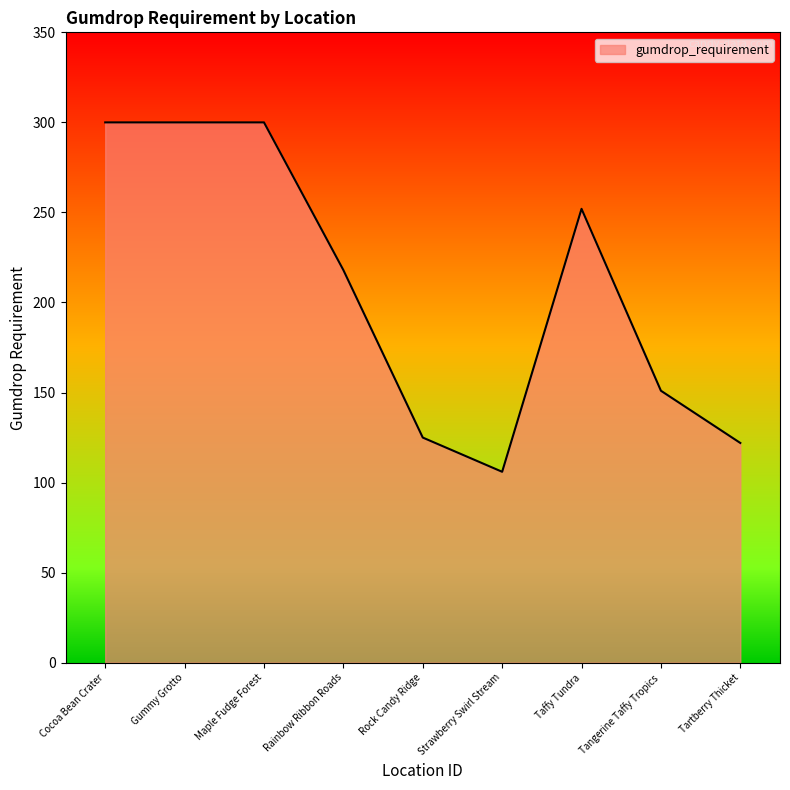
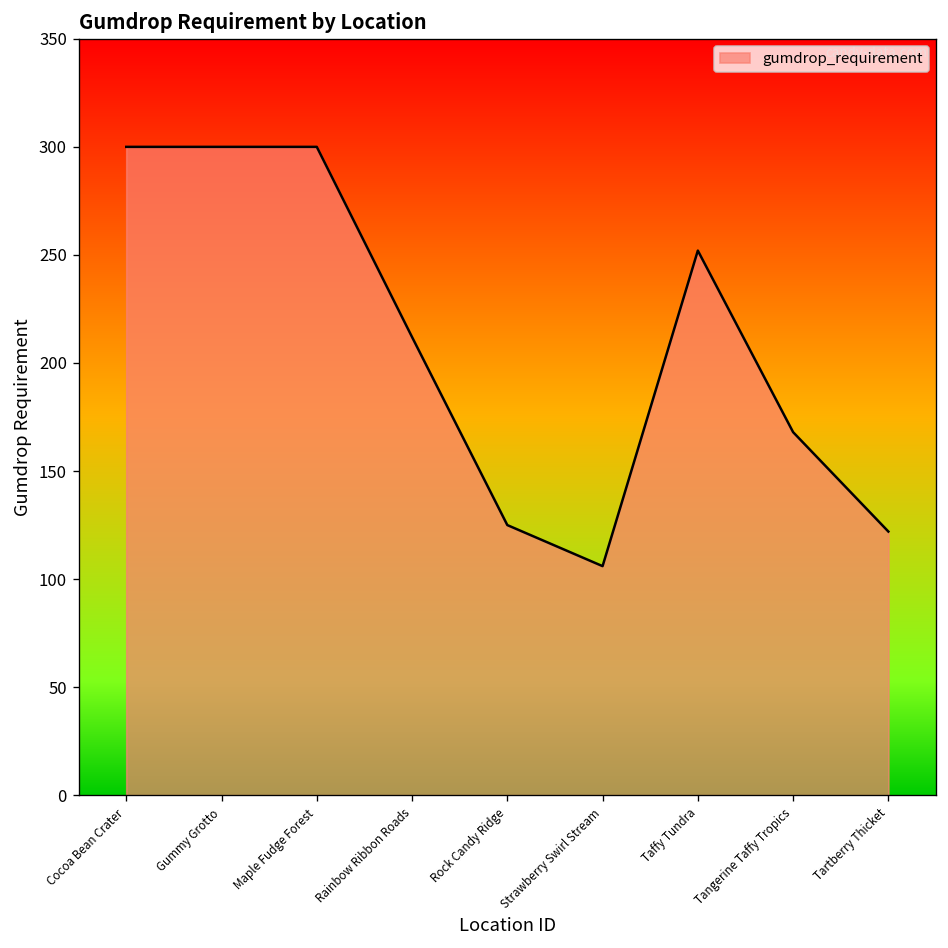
Rainbow Ribbon Roads: 218 -> 212
Tangerine Taffy Tropics: 151 -> 168
